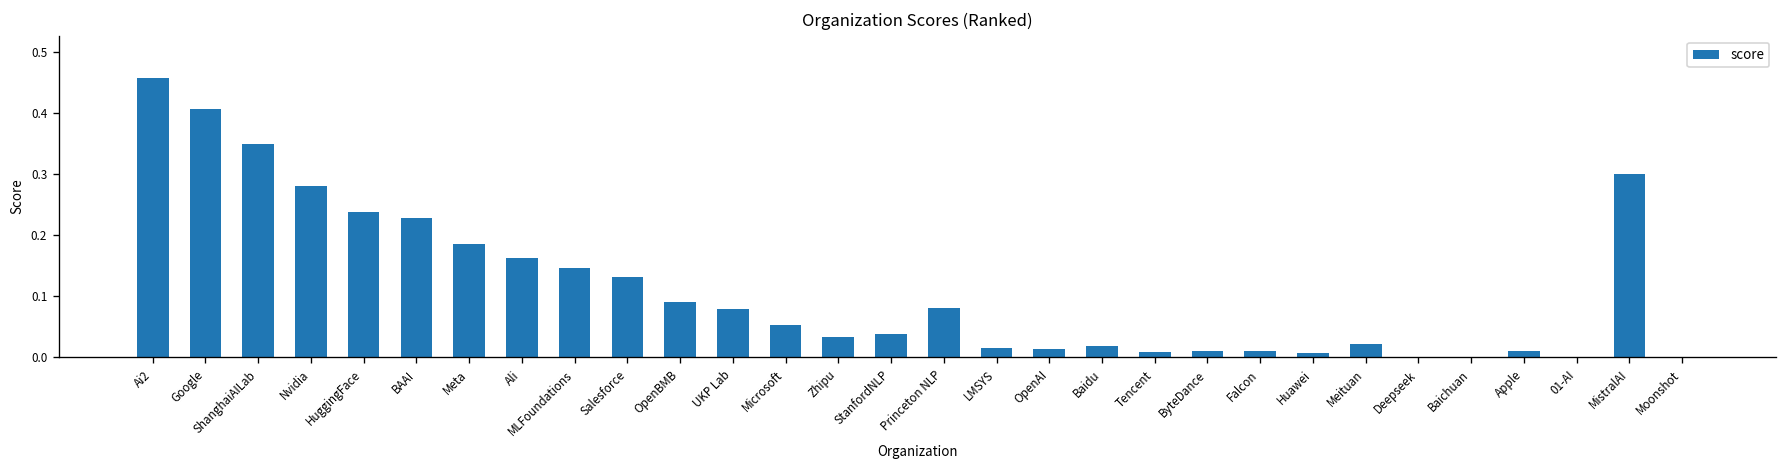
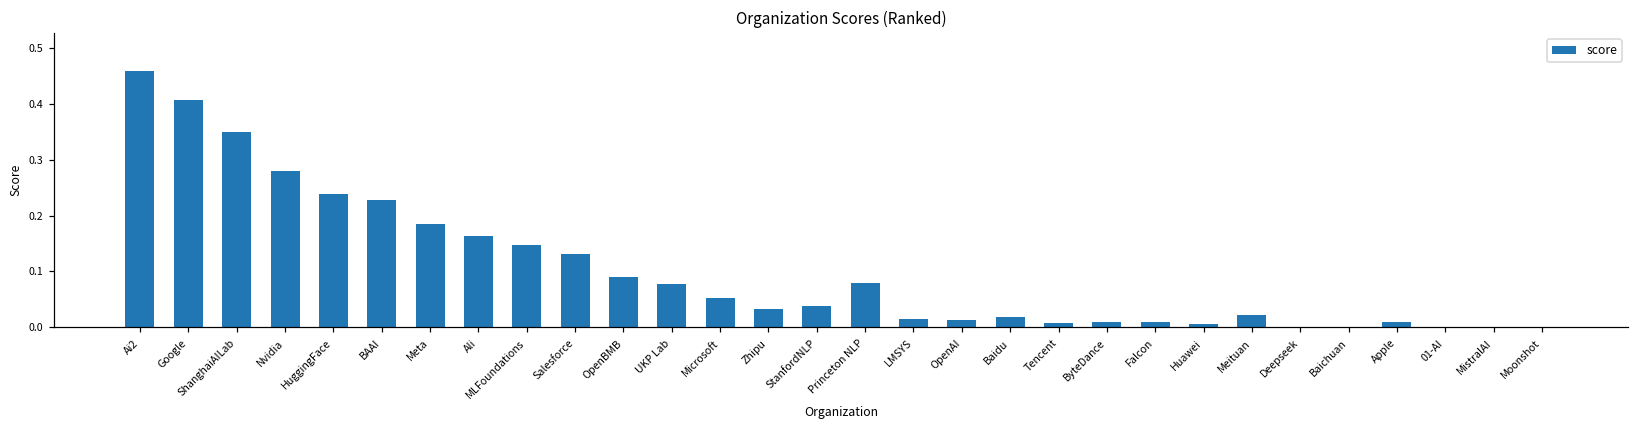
MistralAI: 0.3 -> 0.0
